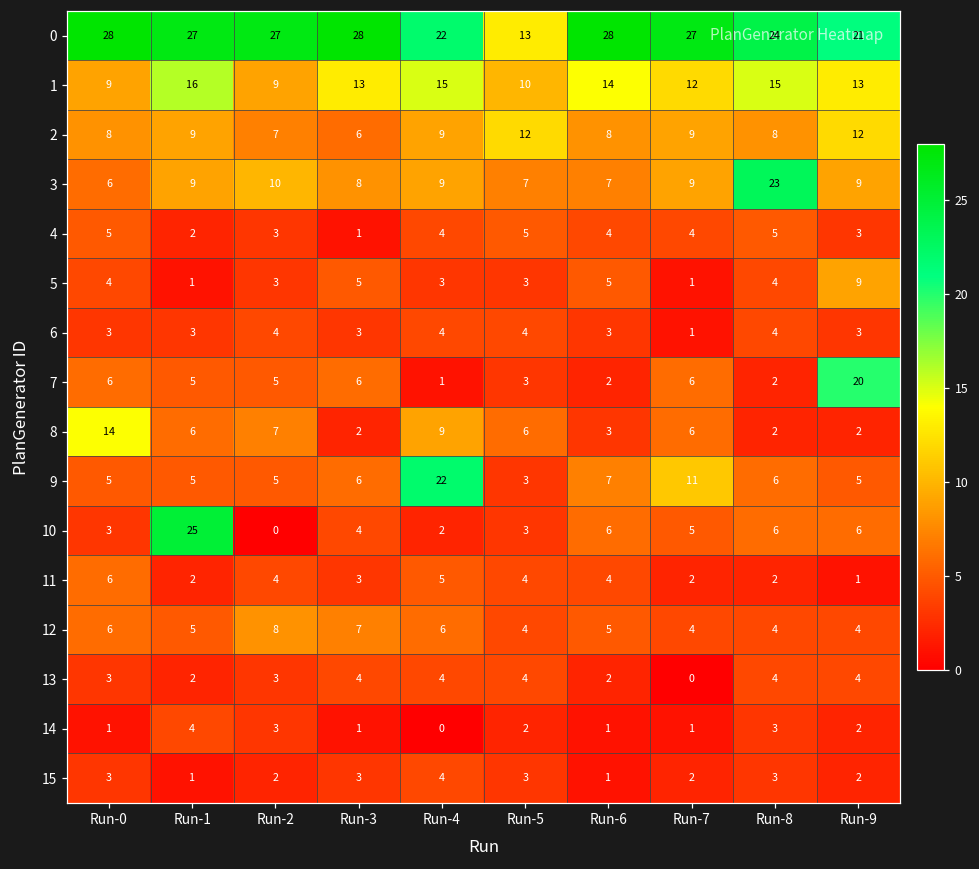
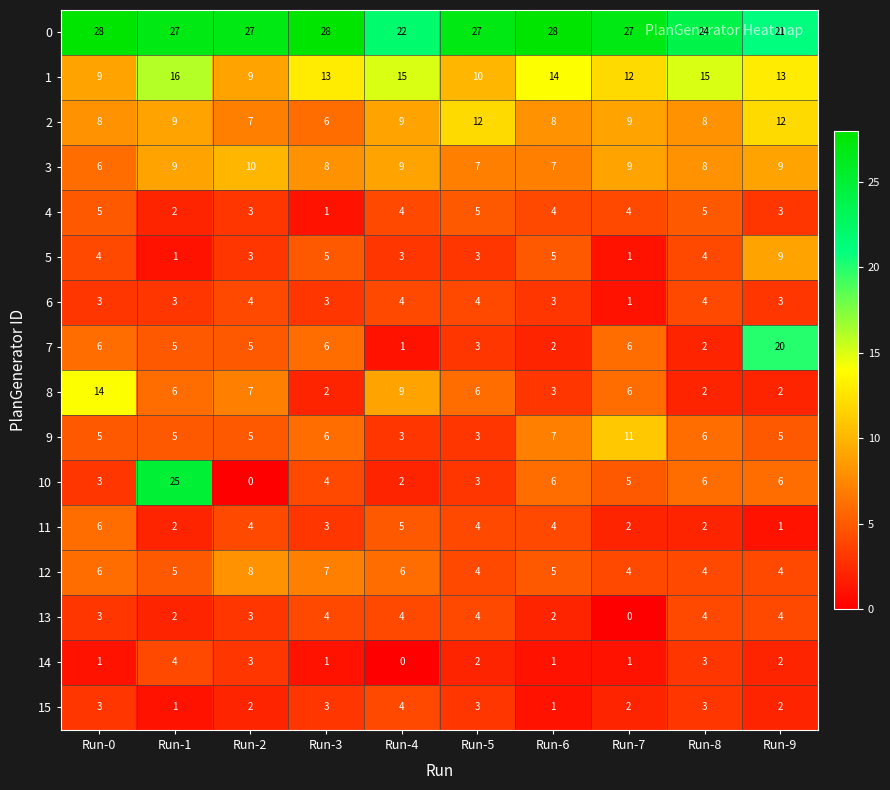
0, Run-5: 13 -> 27
3, Run-8: 23 -> 8
9, Run-4: 22 -> 3
